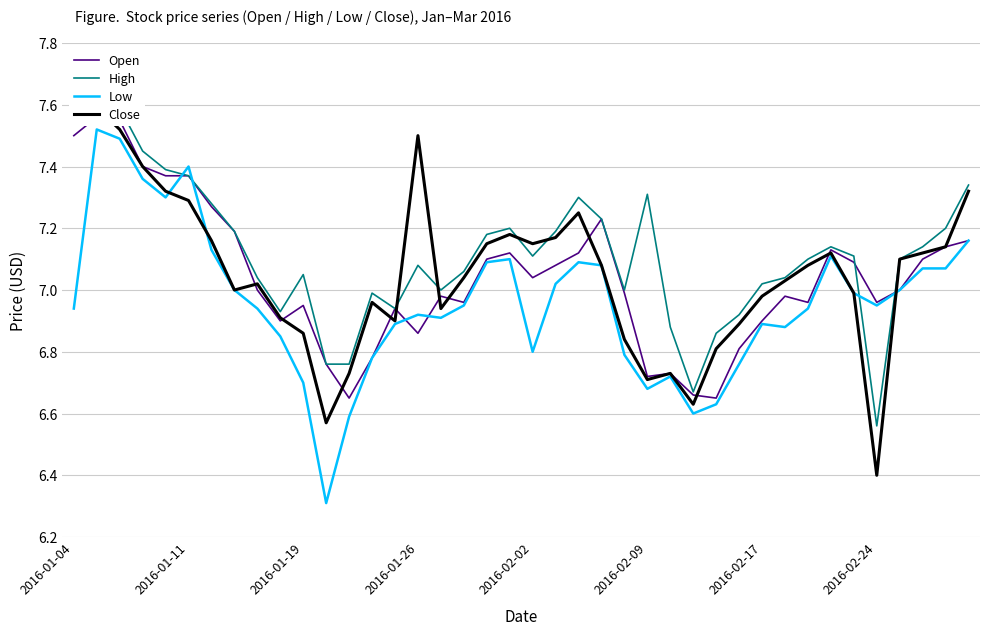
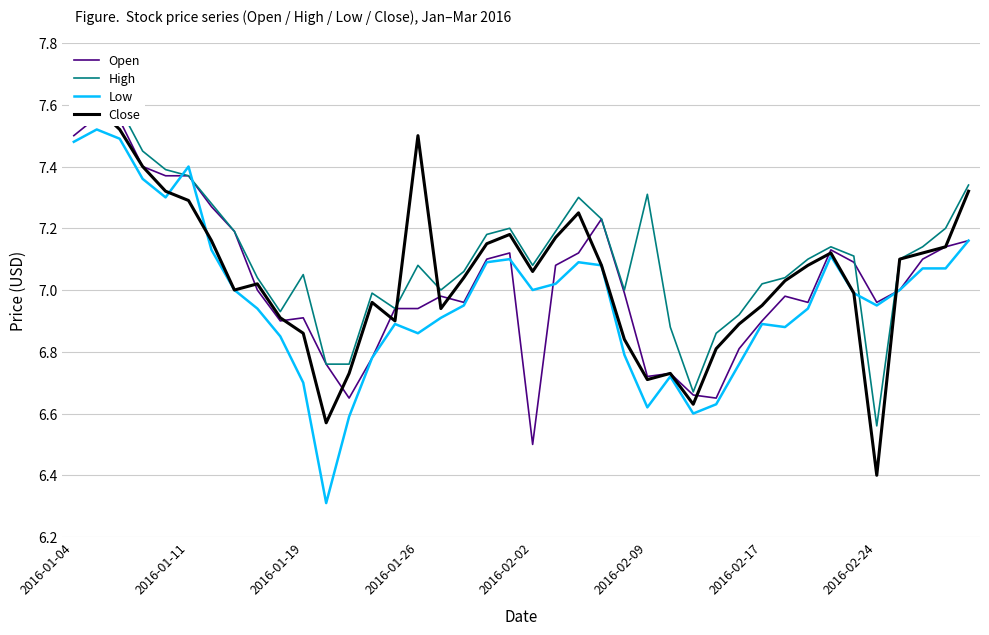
Low, 2016-01-04: 6.94 -> 7.48
Open, 2016-01-19: 6.95 -> 6.91
Open, 2016-01-26: 6.86 -> 6.94
Low, 2016-01-26: 6.92 -> 6.86
Open, 2016-02-02: 7.04 -> 6.50
High, 2016-02-02: 7.11 -> 7.08
Low, 2016-02-02: 6.8 -> 7.0
Close, 2016-02-02: 7.15 -> 7.06
Low, 2016-02-09: 6.68 -> 6.62
Close, 2016-02-17: 6.98 -> 6.95
